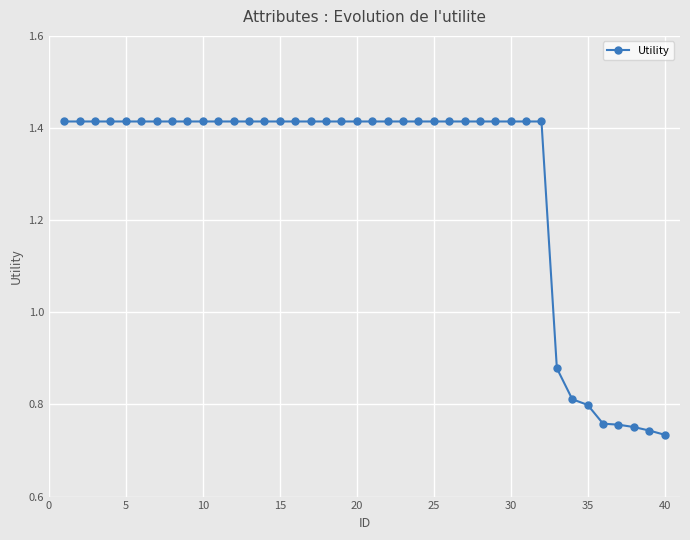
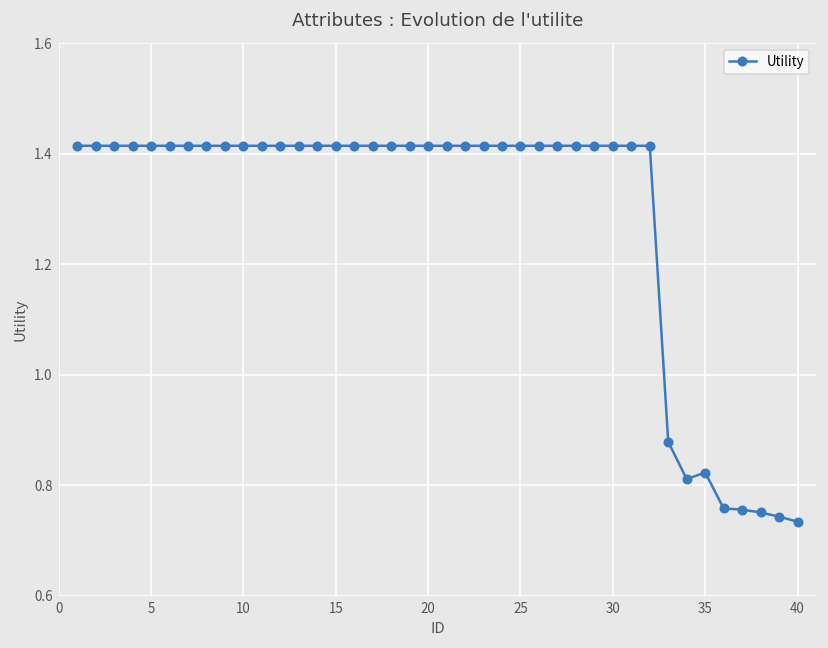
35: 0.80 -> 0.82
